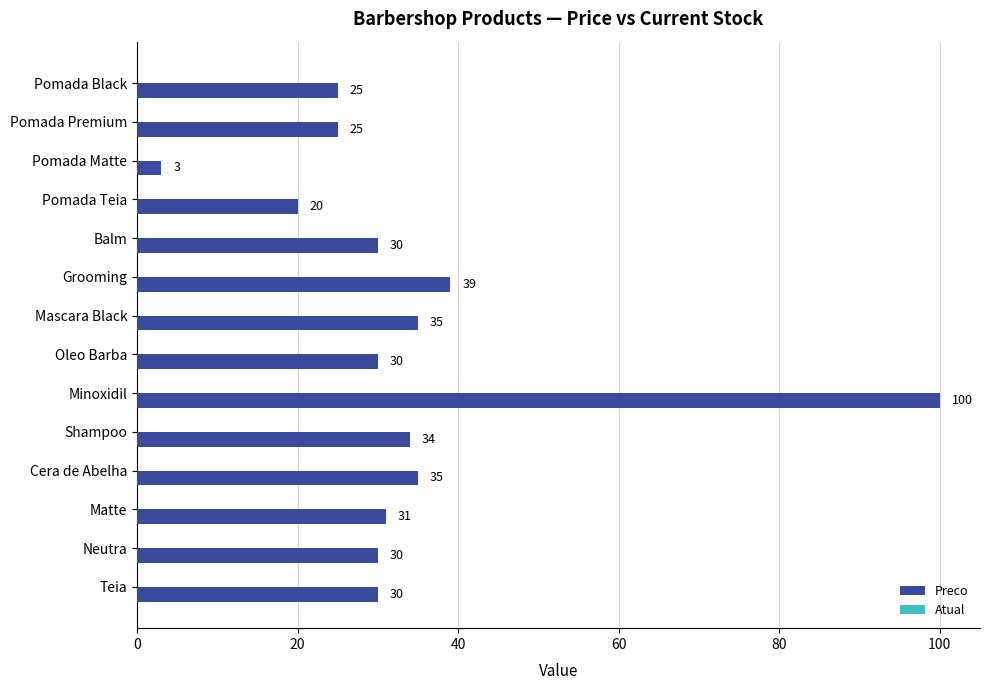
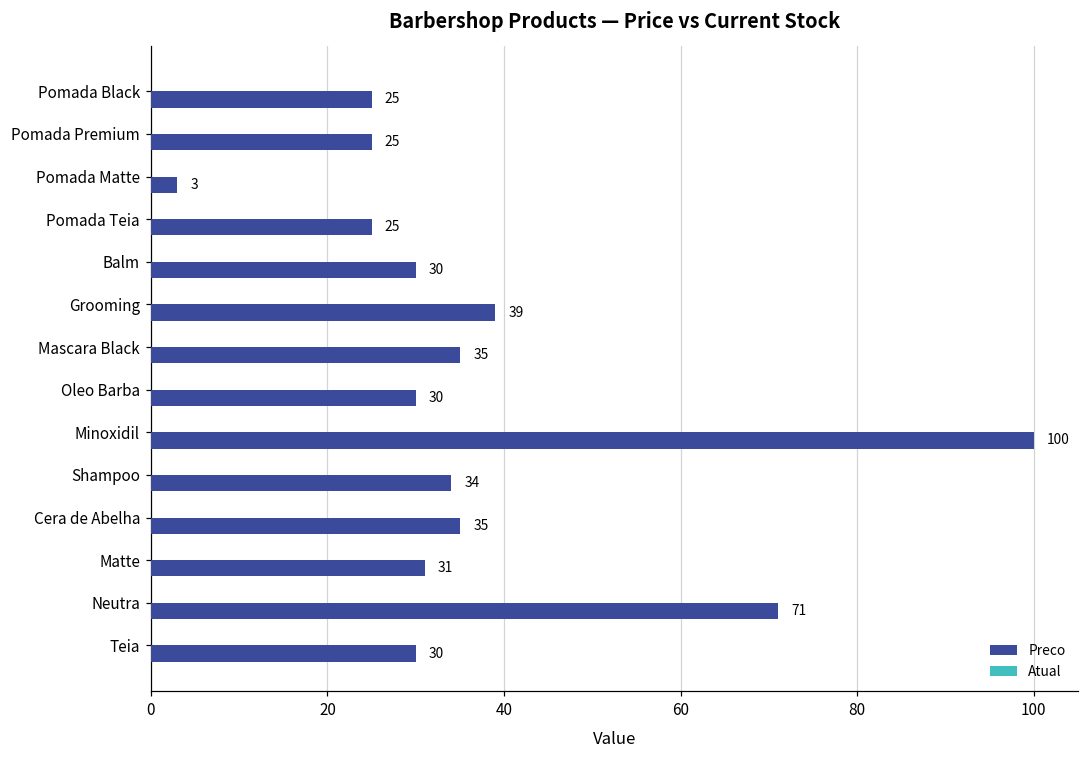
Preco, Pomada Teia: 20 -> 25
Preco, Neutra: 30 -> 71
